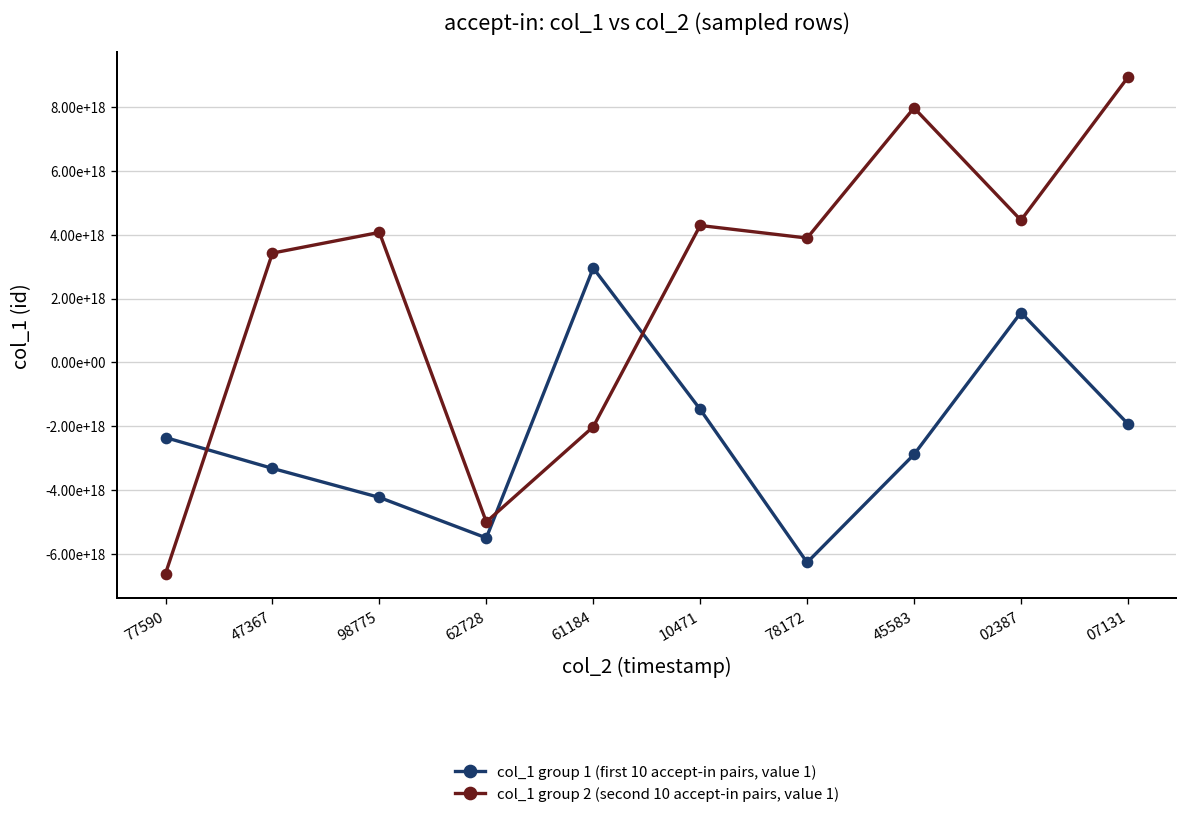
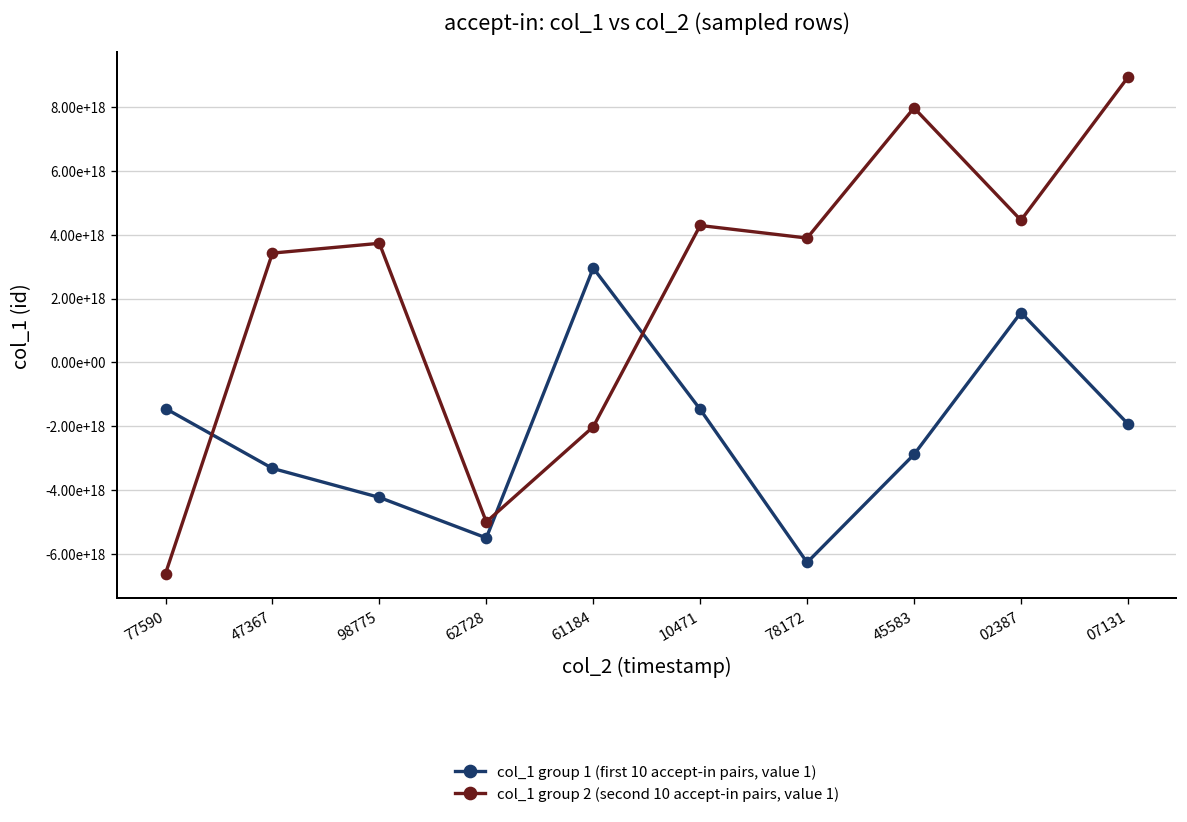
col_1 group 1 (first 10 accept-in pairs, value 1), 77590: -2400000000000000000 -> -1400000000000000000
col_1 group 2 (second 10 accept-in pairs, value 1), 98775: 4100000000000000000 -> 3700000000000000000
